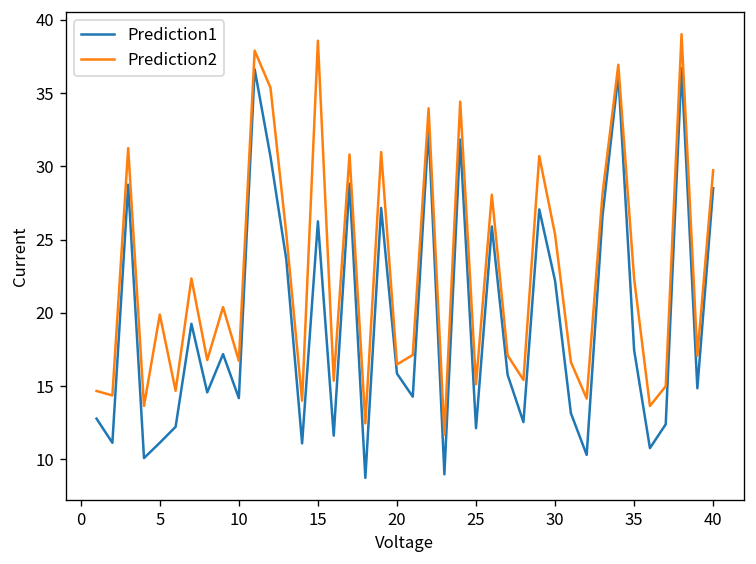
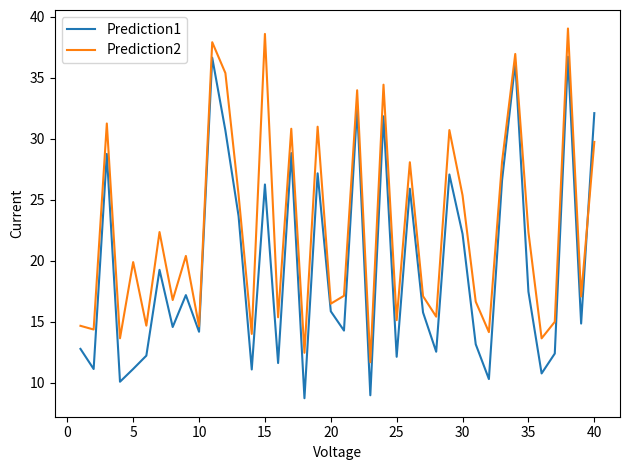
Prediction2, 10: 16.7 -> 14.6
Prediction1, 40: 28.5 -> 32.1
